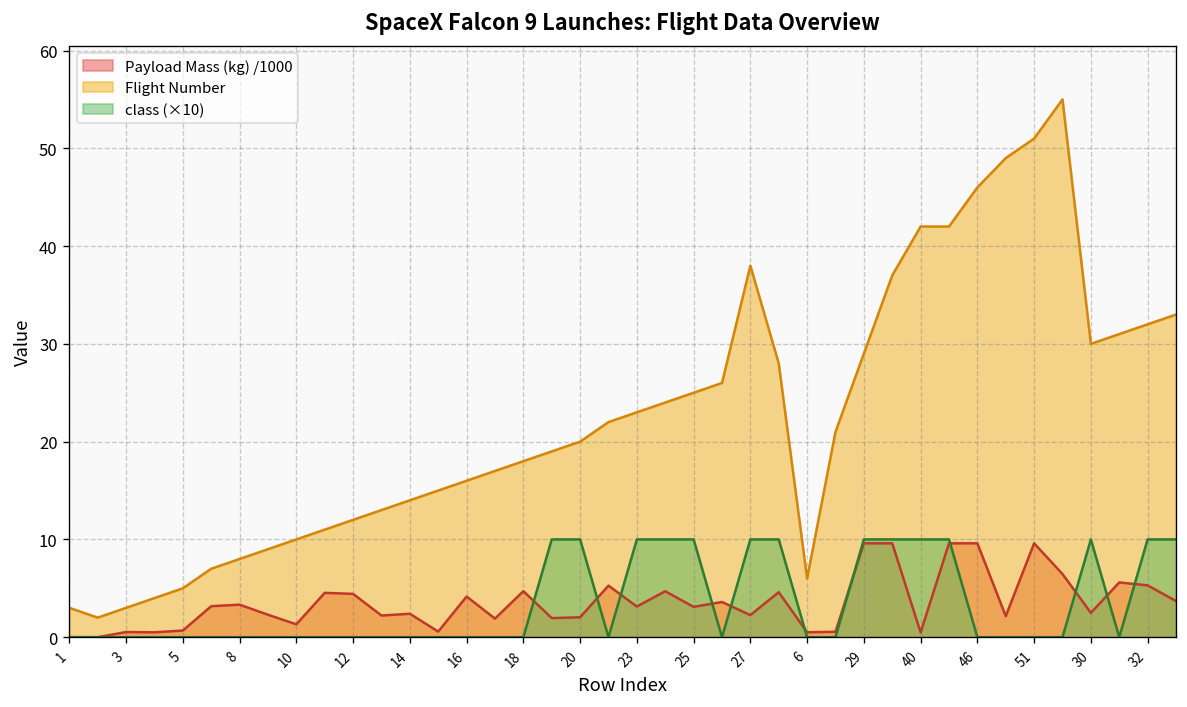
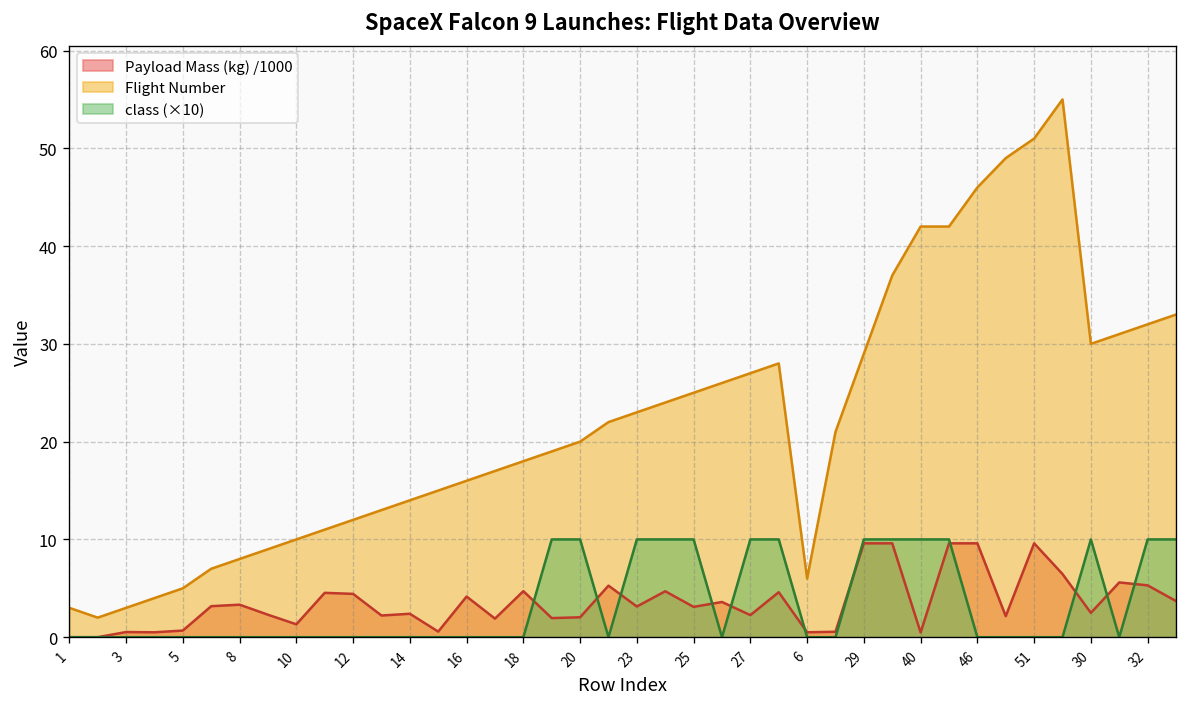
Flight Number, 27: 38 -> 27
